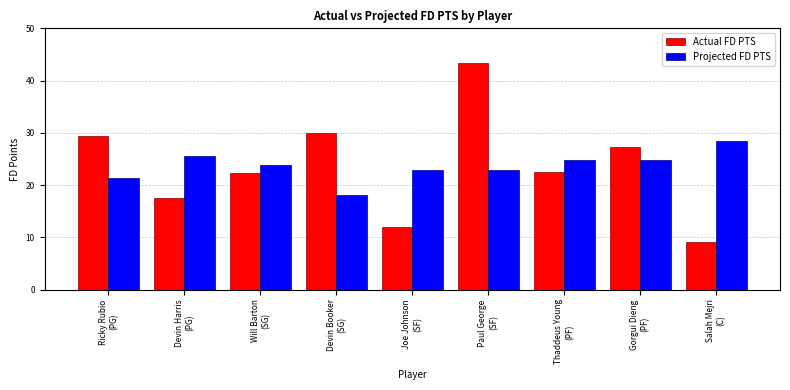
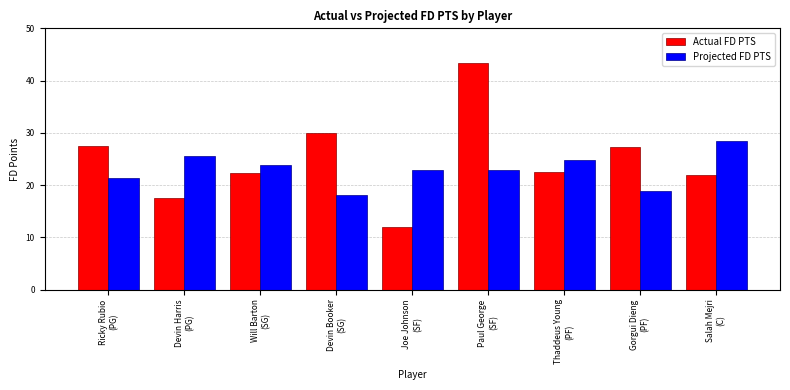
Actual FD PTS, Ricky Rubio (PG): 29 -> 27
Projected FD PTS, Gorgui Dieng (PF): 25 -> 19
Actual FD PTS, Salah Mejri (C): 9 -> 22
